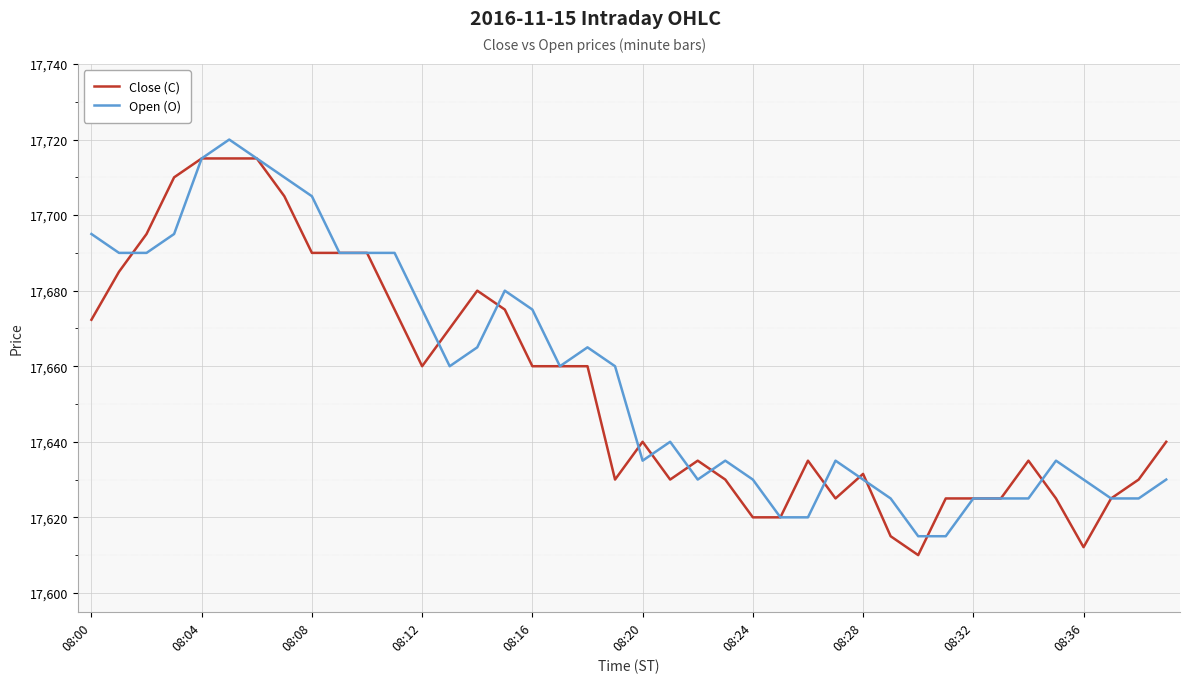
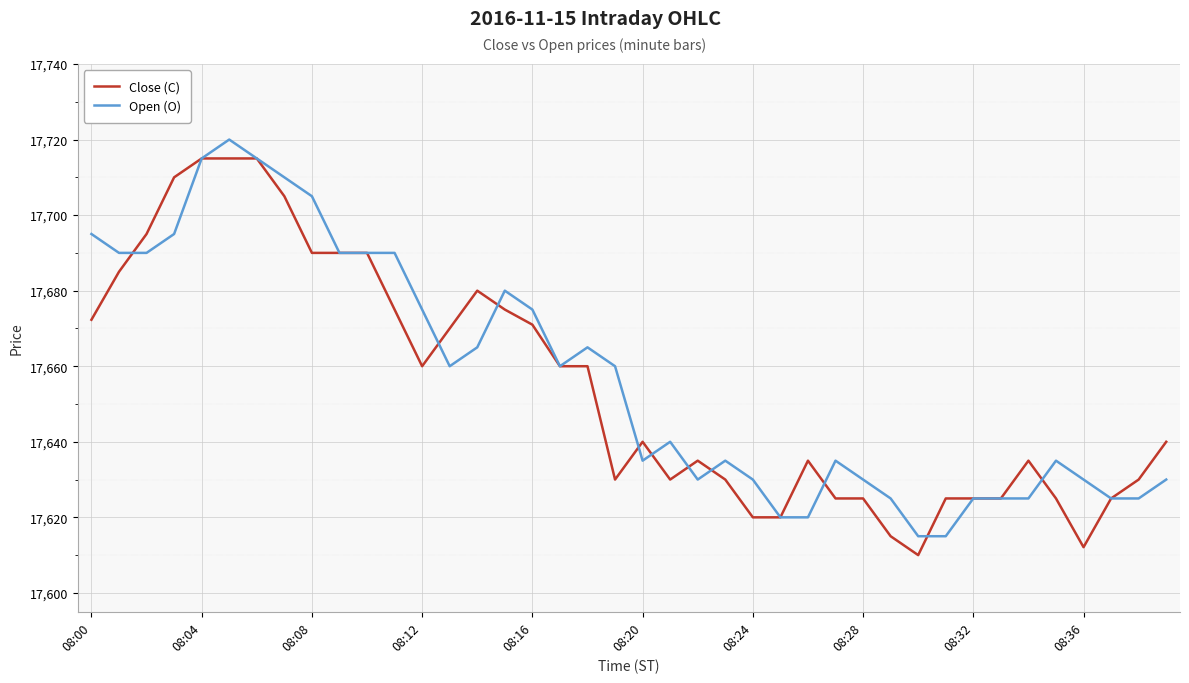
Close (C), 08:16: 17,660 -> 17,671
Close (C), 08:28: 17,632 -> 17,625
